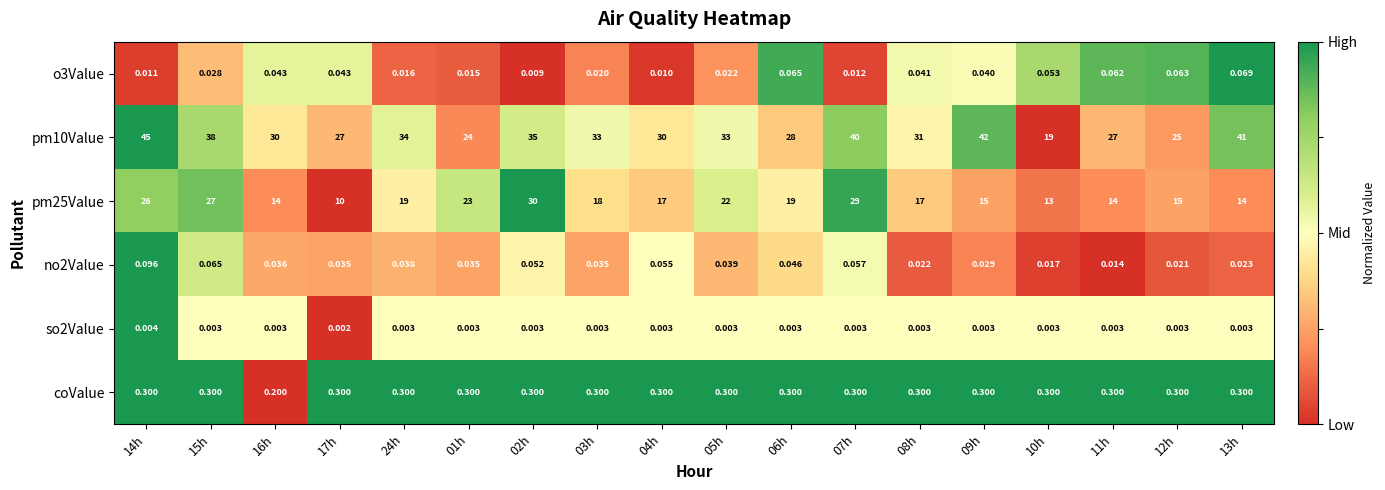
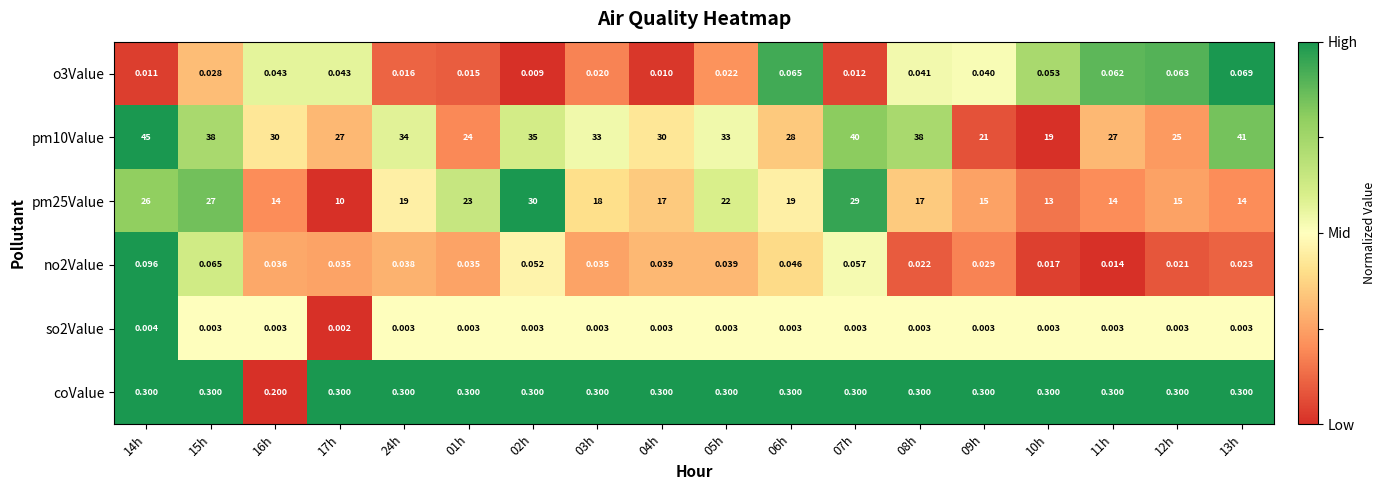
pm10Value, 08h: 31 -> 38
pm10Value, 09h: 42 -> 21
no2Value, 04h: 0.055 -> 0.039
